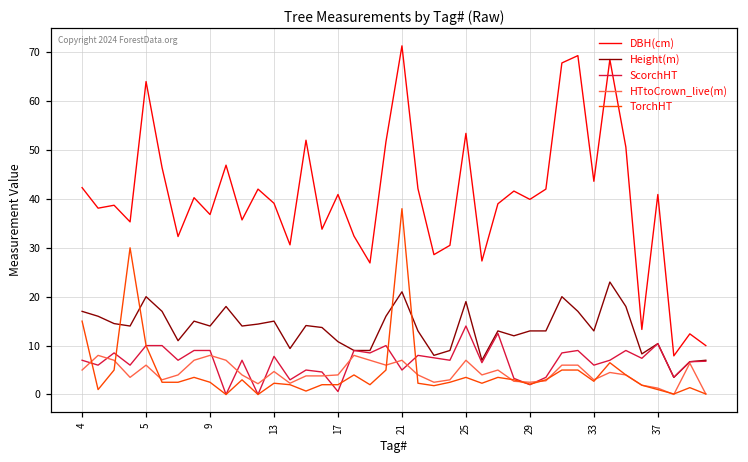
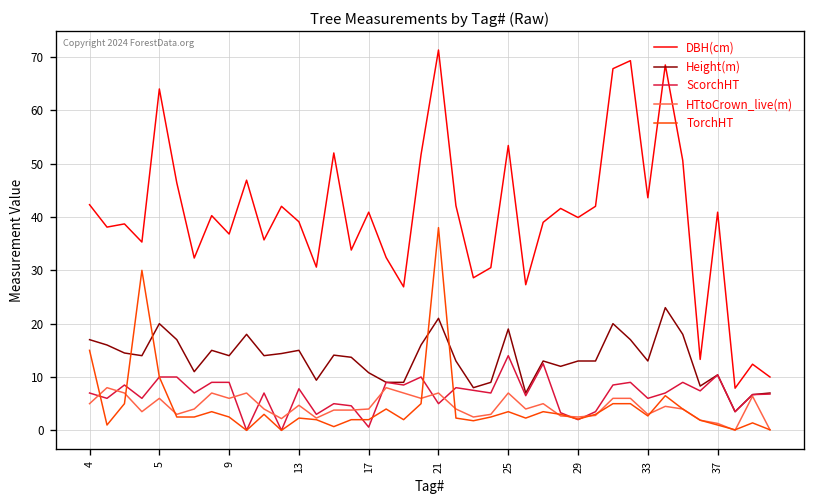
HTtoCrown_live(m), 9: 8 -> 6
